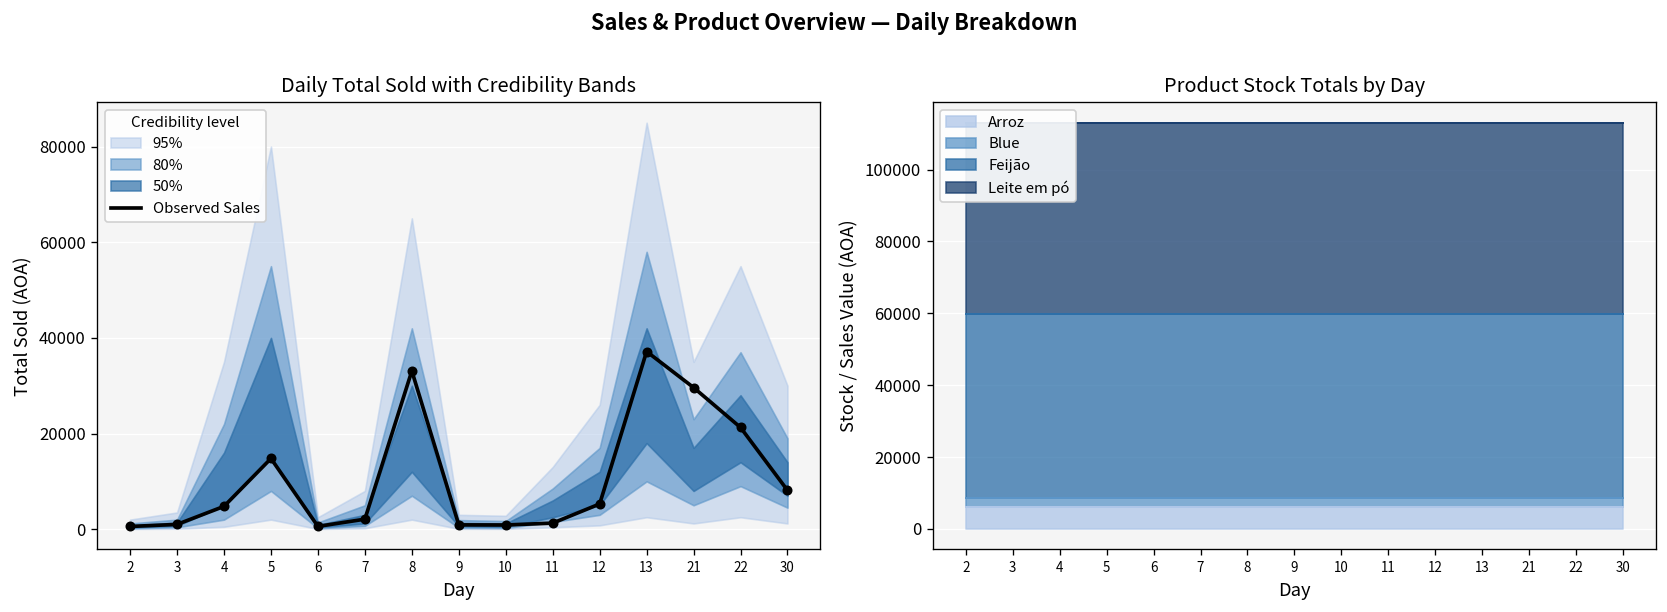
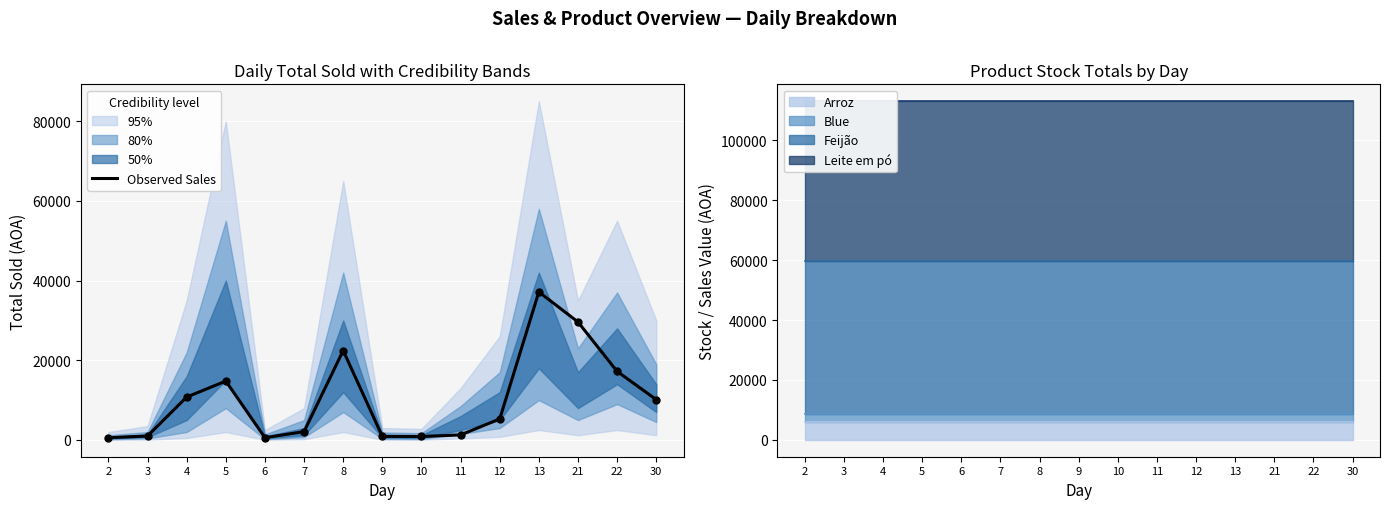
Daily Total Sold with Credibility Bands, Observed Sales, 4: 5000 -> 11000
Daily Total Sold with Credibility Bands, Observed Sales, 8: 33000 -> 22000
Daily Total Sold with Credibility Bands, Observed Sales, 22: 21000 -> 17000
Daily Total Sold with Credibility Bands, Observed Sales, 30: 8000 -> 10000
